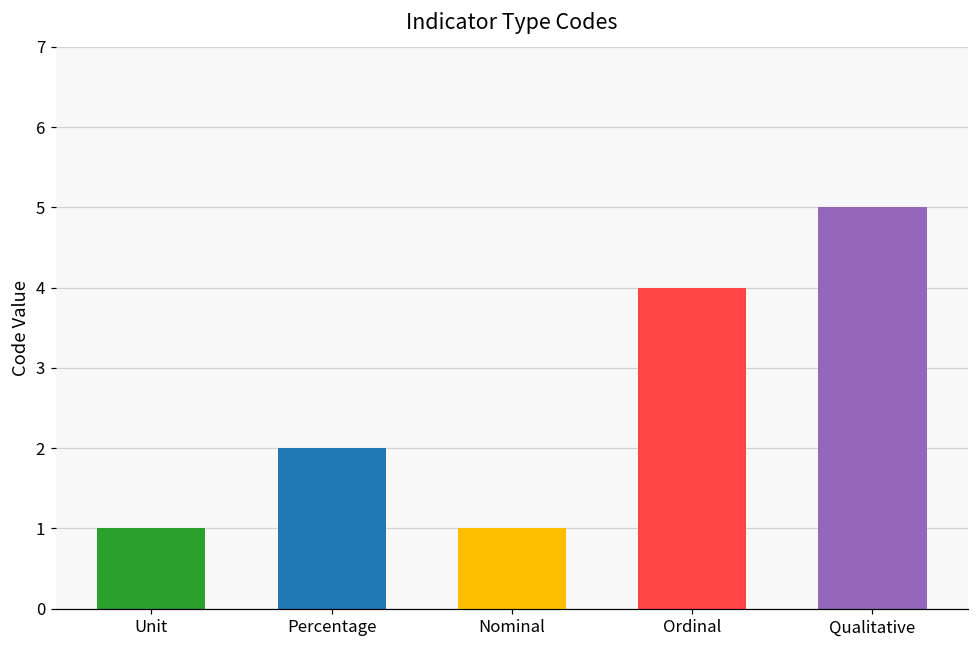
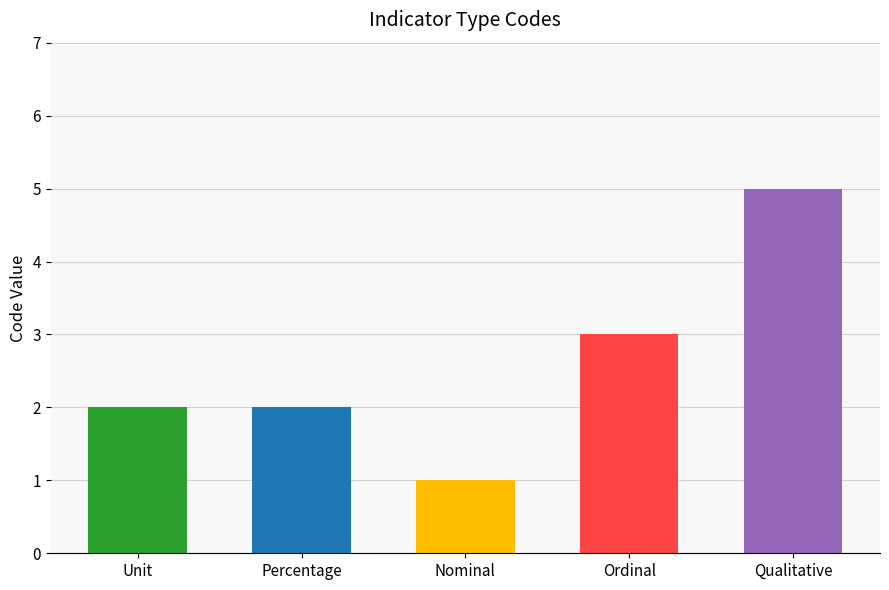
Unit: 1 -> 2
Ordinal: 4 -> 3
